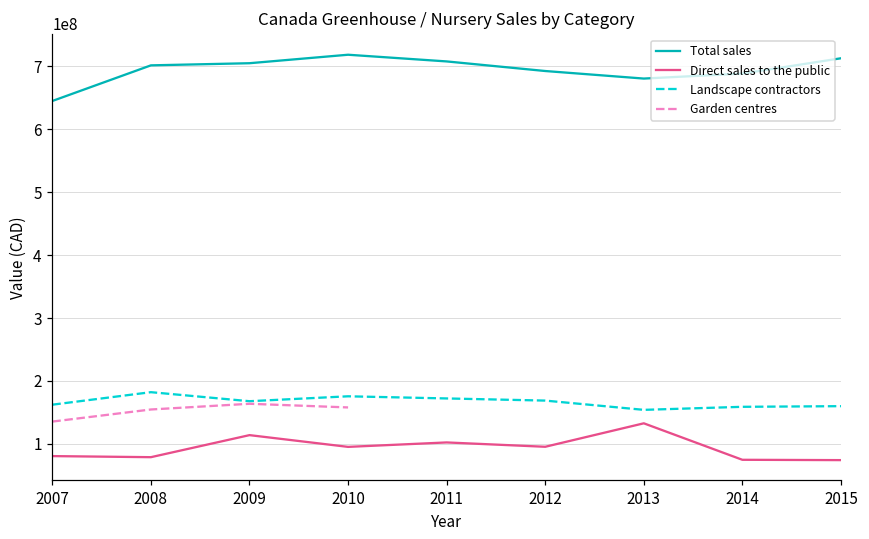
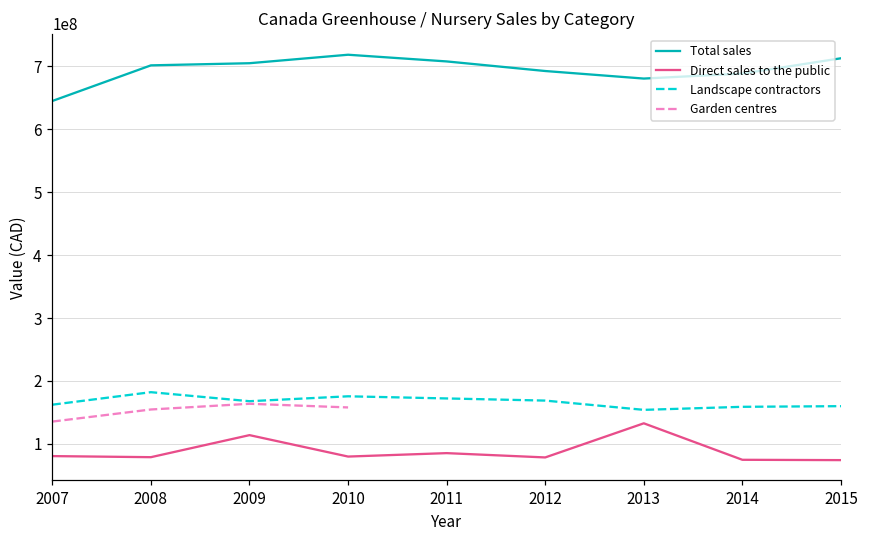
Direct sales to the public, 2010: 100000000 -> 80000000
Direct sales to the public, 2011: 100000000 -> 90000000
Direct sales to the public, 2012: 100000000 -> 80000000
